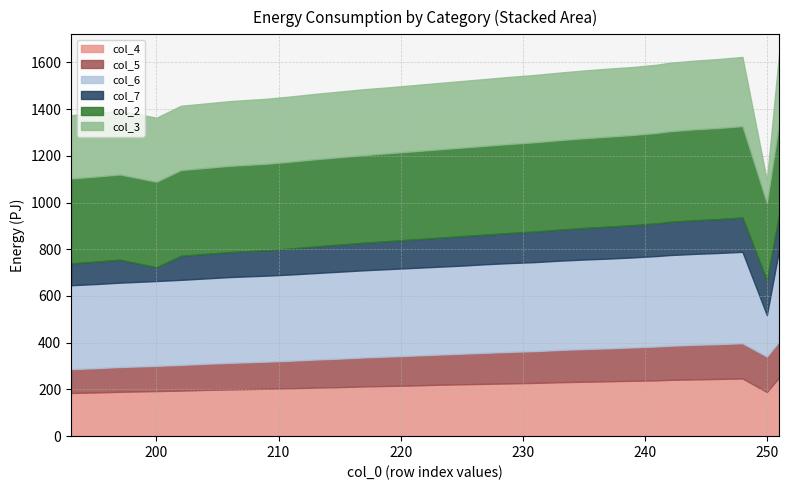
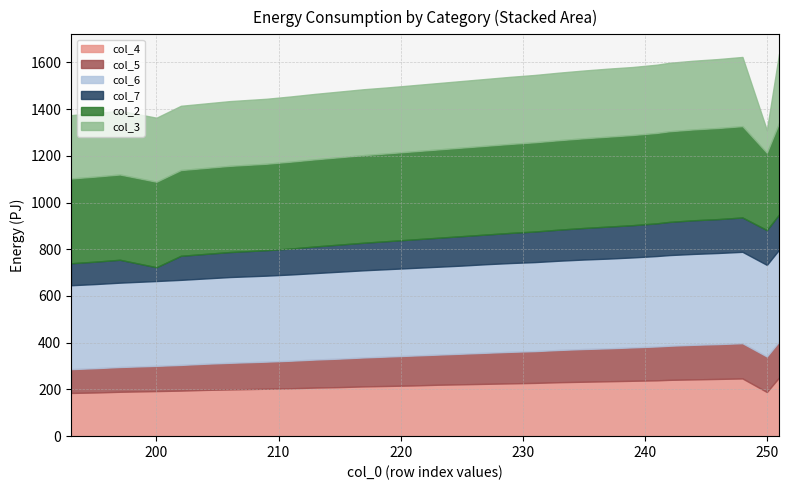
col_6, 250: 180 -> 390
